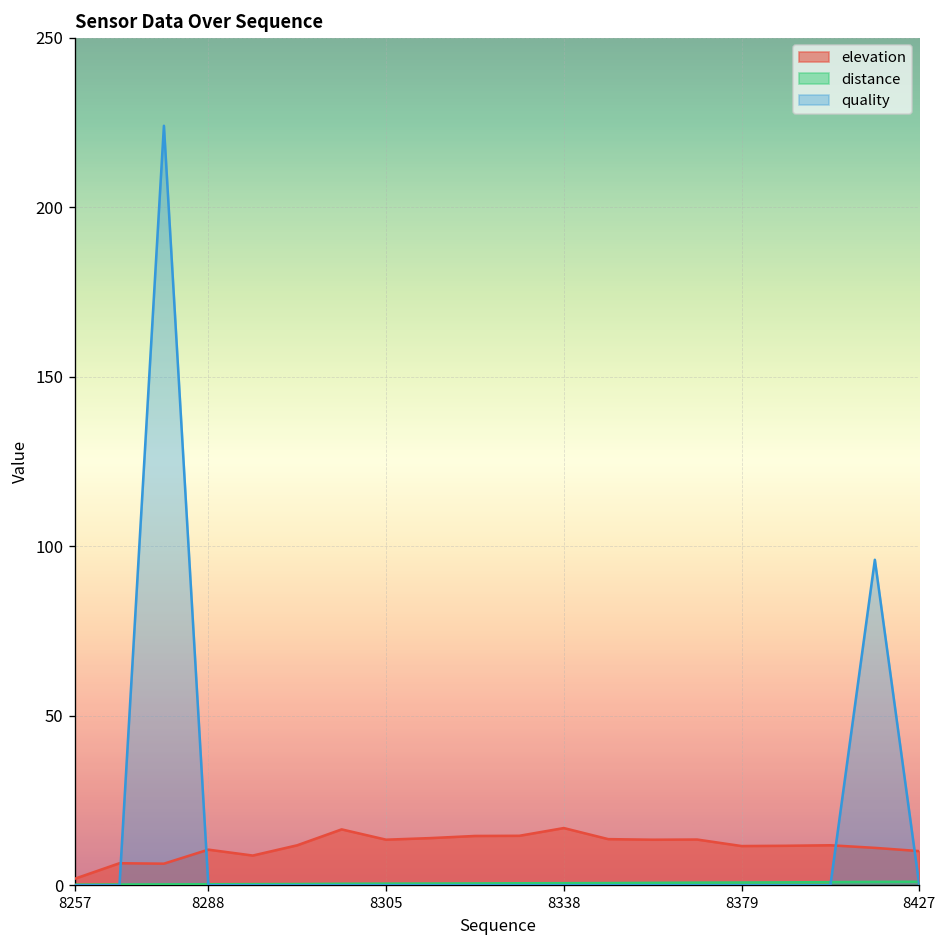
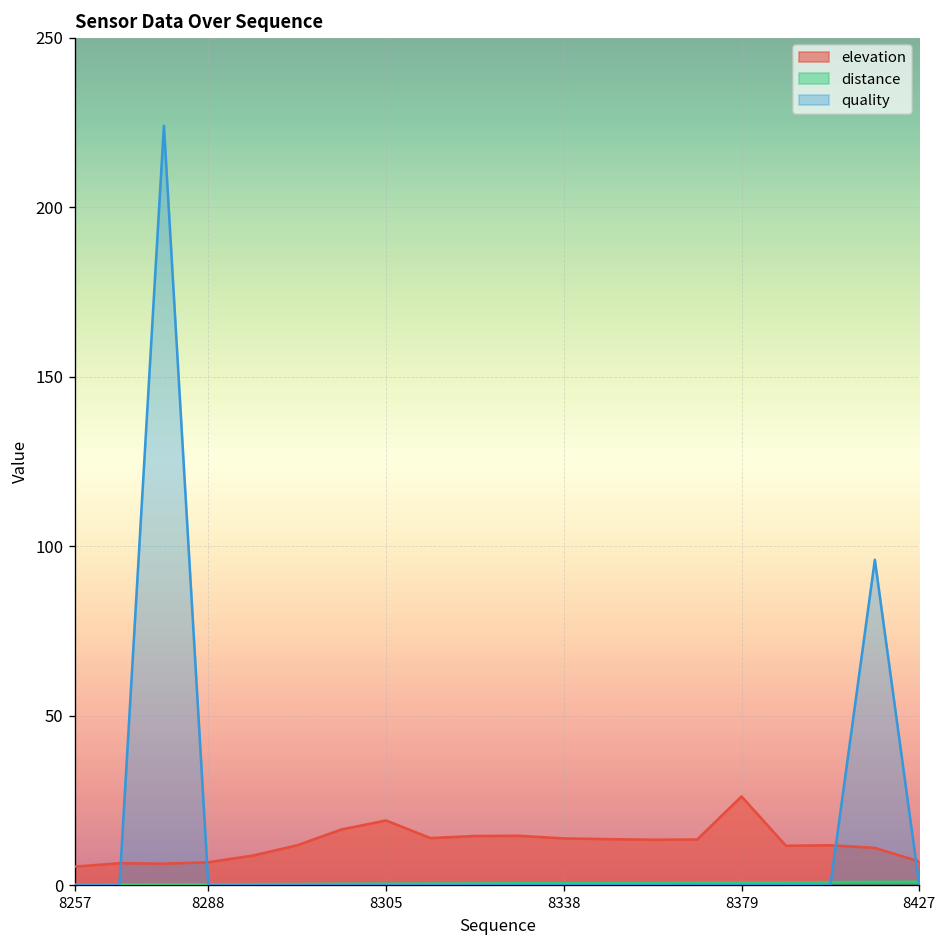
elevation, 8257: 2 -> 6
elevation, 8288: 11 -> 7
elevation, 8305: 13 -> 19
elevation, 8338: 17 -> 14
elevation, 8379: 12 -> 26
elevation, 8427: 10 -> 7
